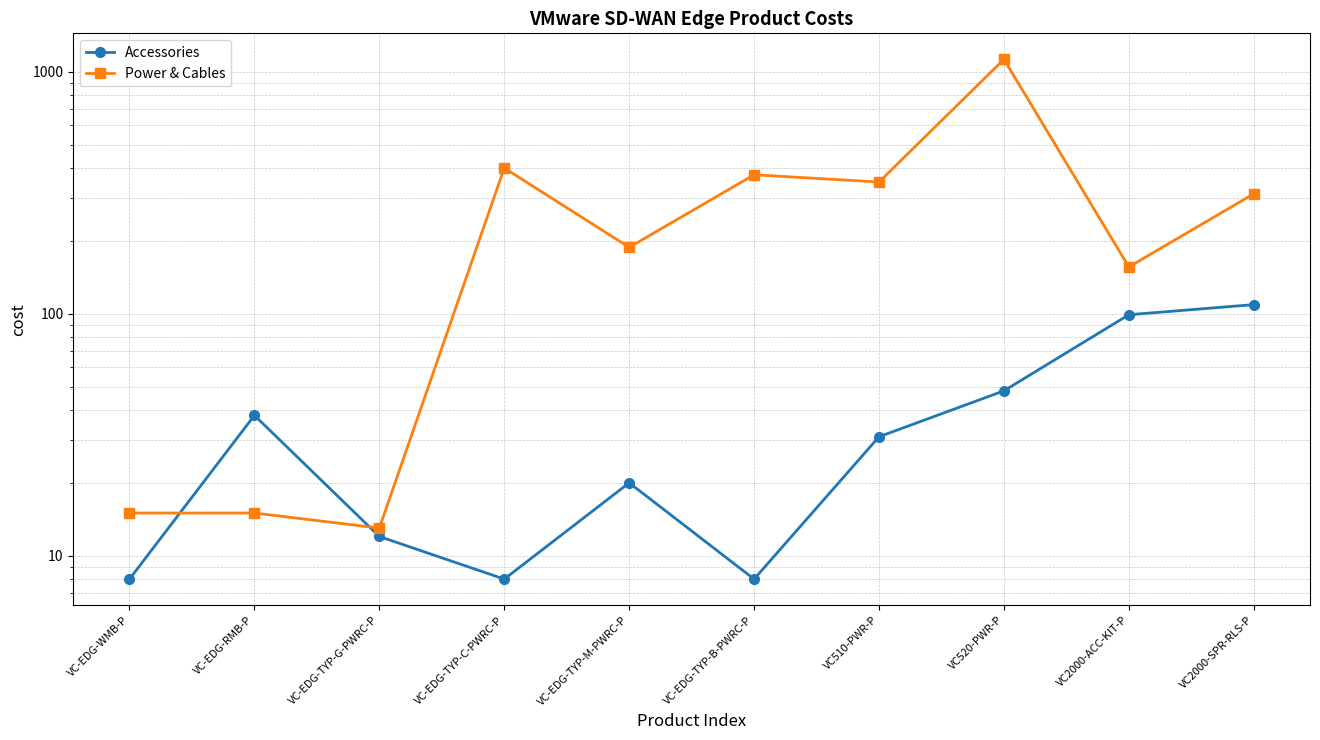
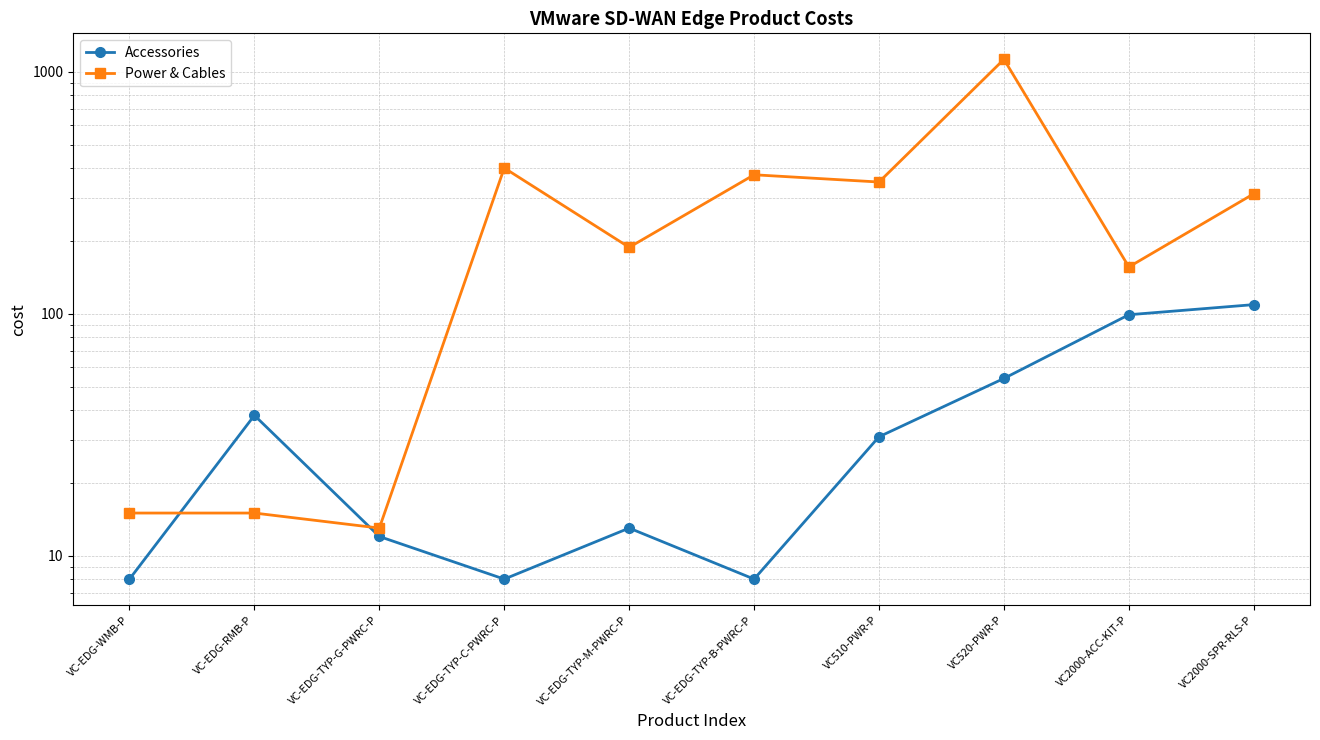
Accessories, VC-EDG-TYP-M-PWRC-P: 20 -> 13
Accessories, VC520-PWR-P: 48 -> 54
